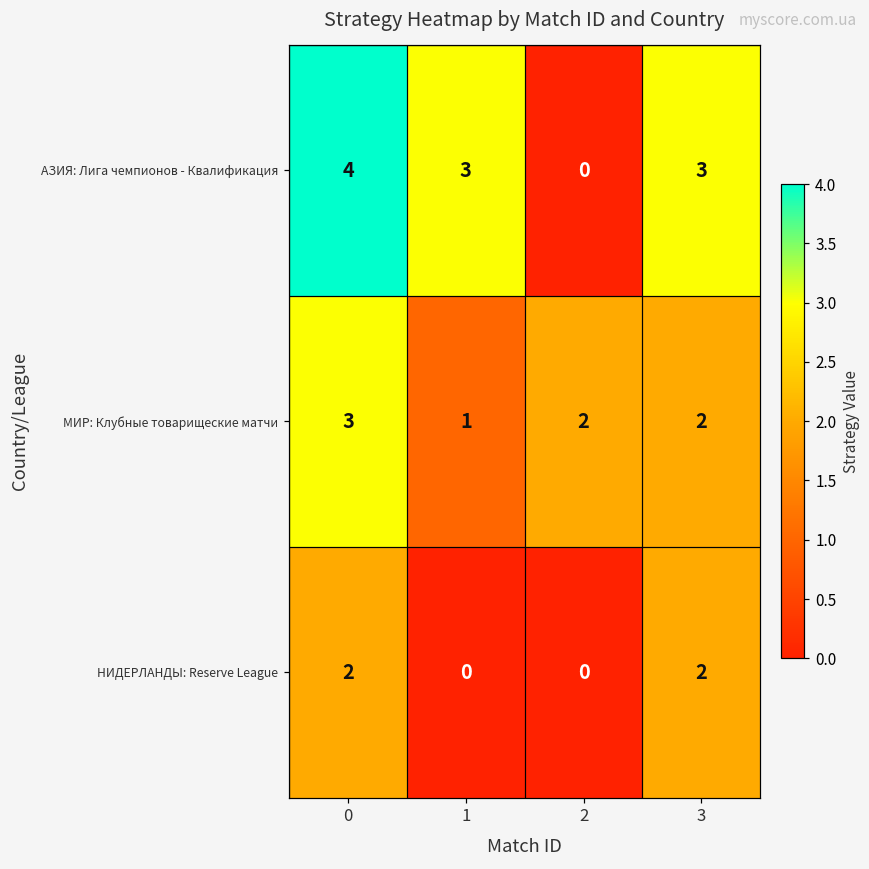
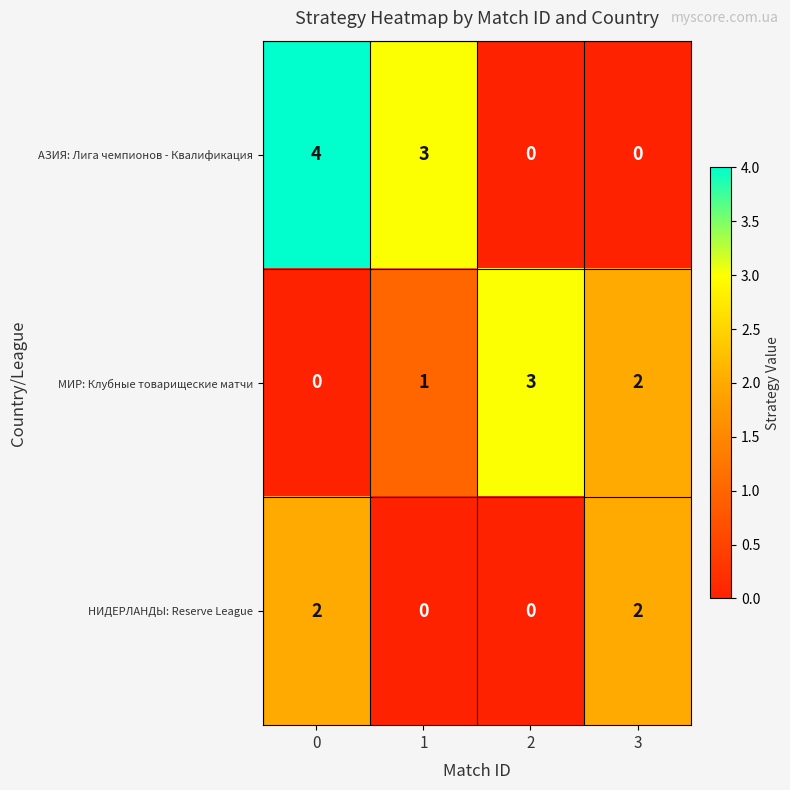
АЗИЯ: Лига чемпионов - Квалификация, 3: 3 -> 0
МИР: Клубные товарищеские матчи, 0: 3 -> 0
МИР: Клубные товарищеские матчи, 2: 2 -> 3
